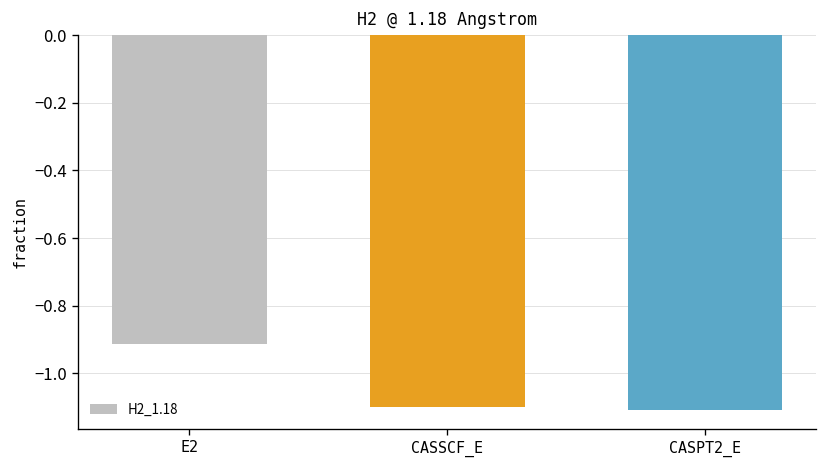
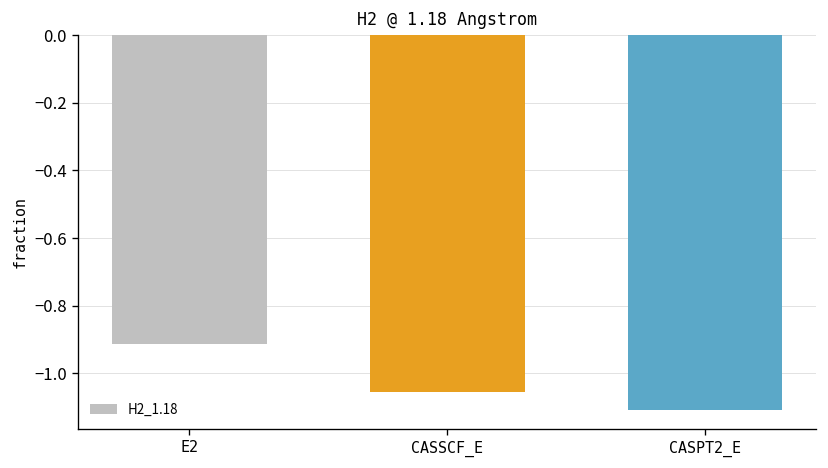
CASSCF_E: -1.10 -> -1.05
